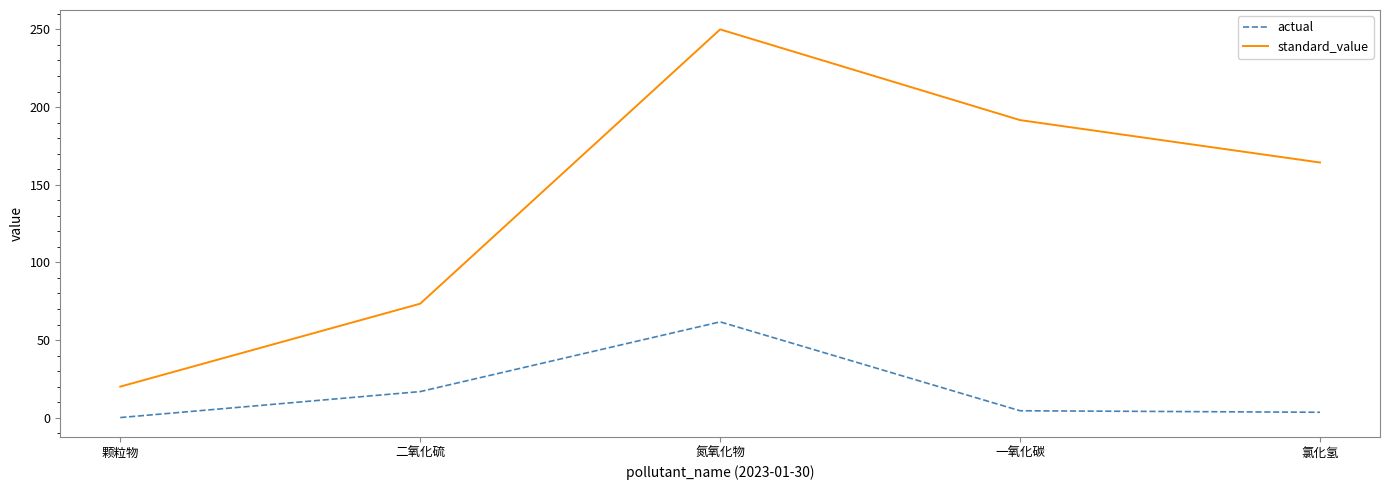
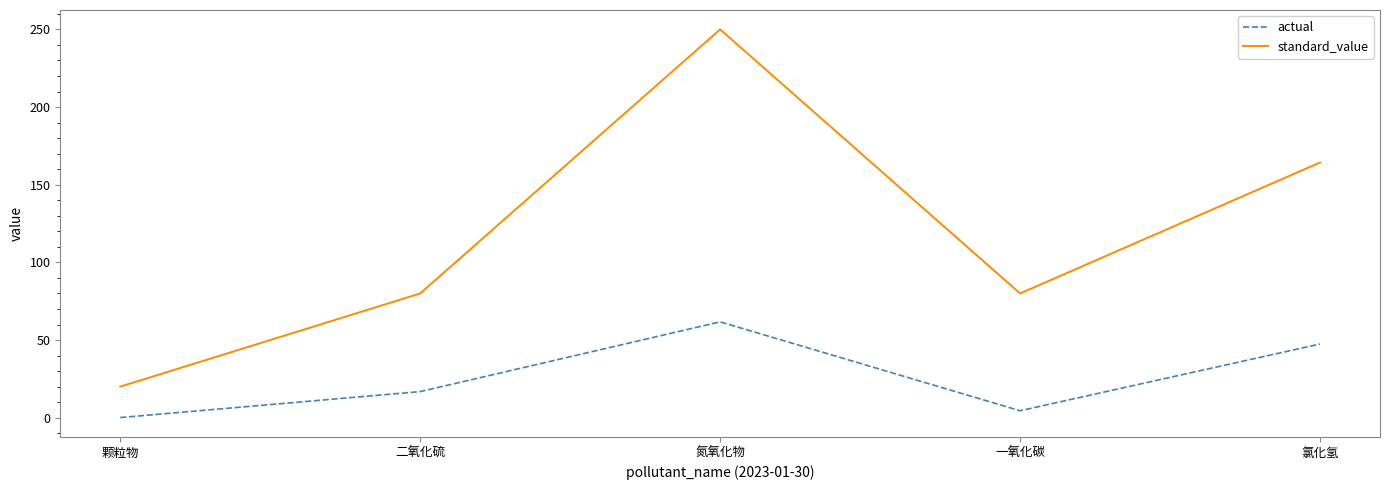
standard_value, 二氧化硫: 73 -> 80
standard_value, 一氧化碳: 192 -> 80
actual, 氯化氢: 3 -> 47
